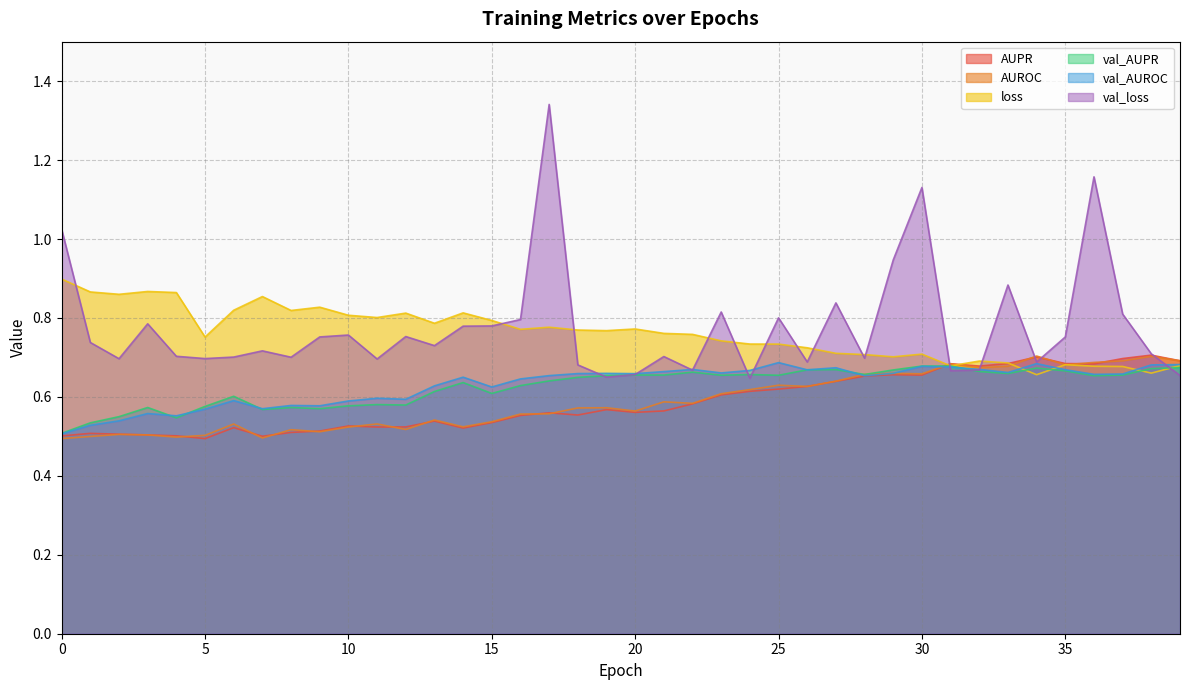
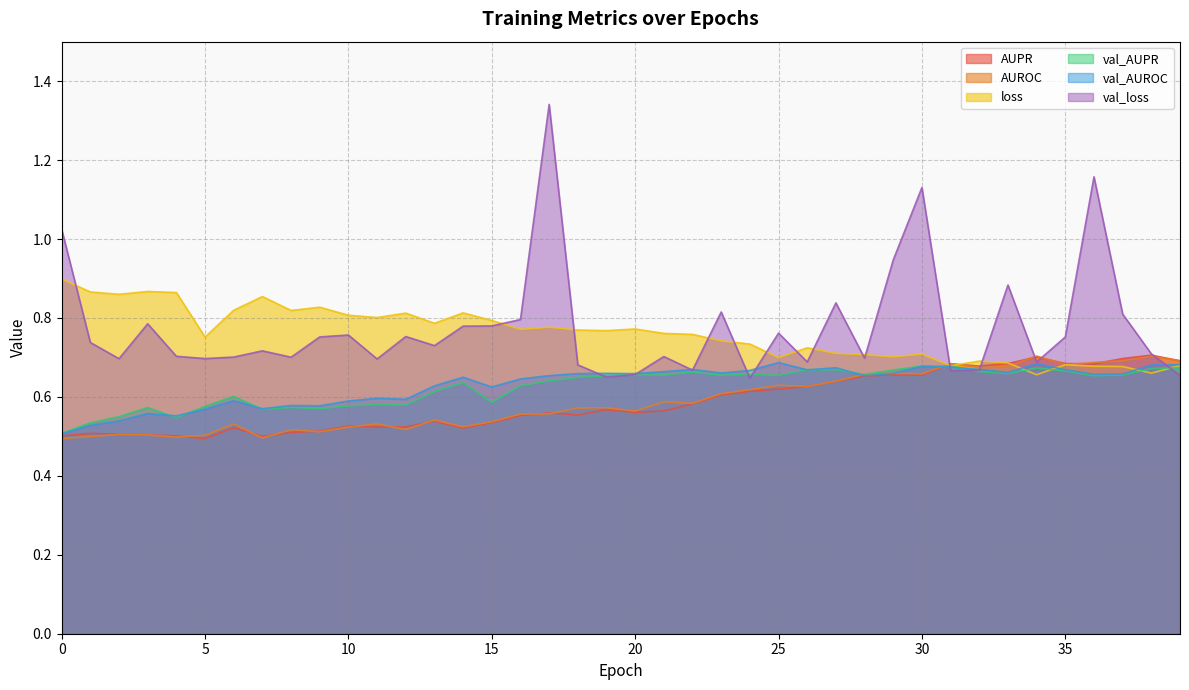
val_AUPR, 15: 0.61 -> 0.59
loss, 25: 0.73 -> 0.70
val_loss, 25: 0.80 -> 0.76
